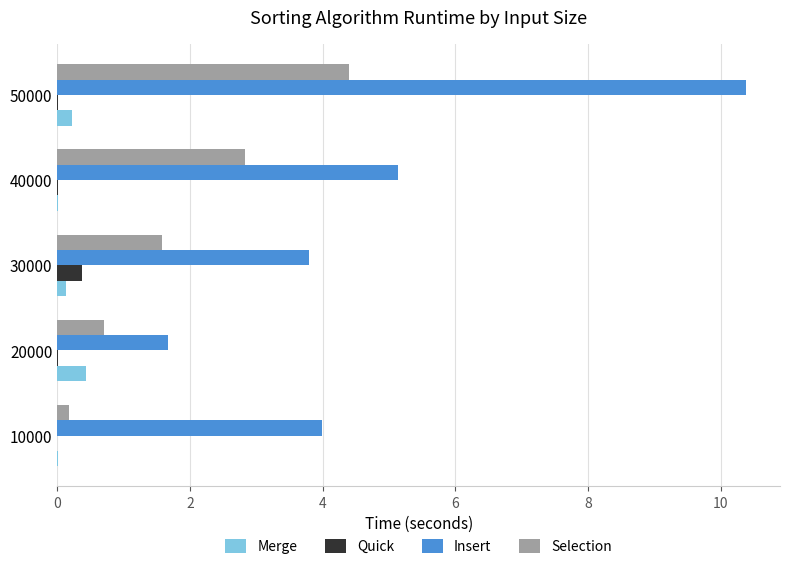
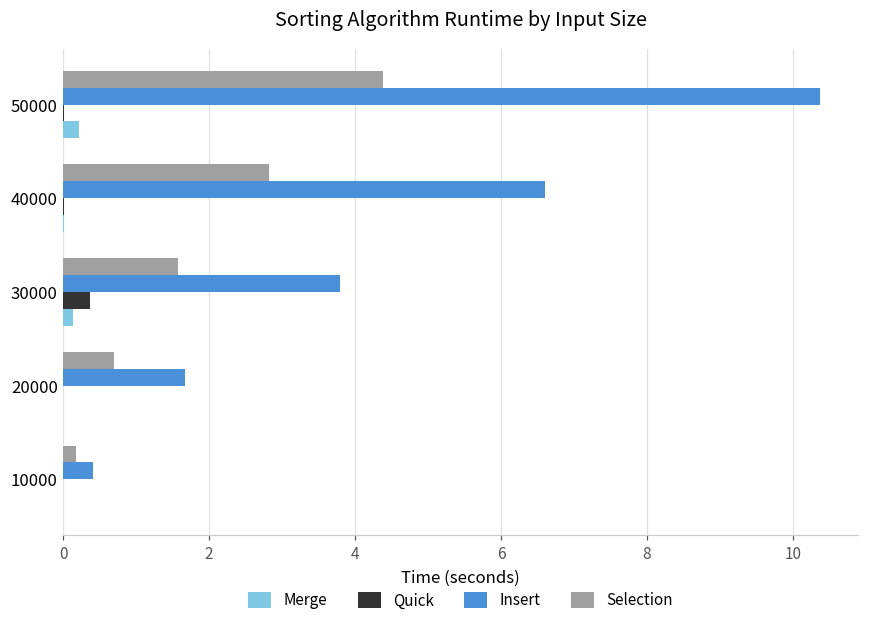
Insert, 40000: 5.1 -> 6.6
Merge, 20000: 0.4 -> 0.0
Insert, 10000: 4.0 -> 0.4
